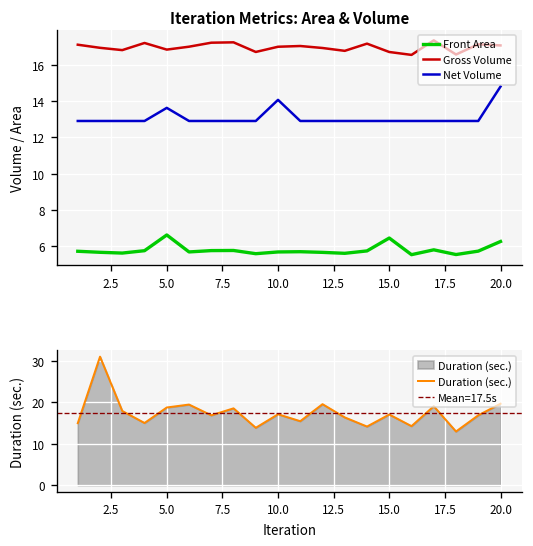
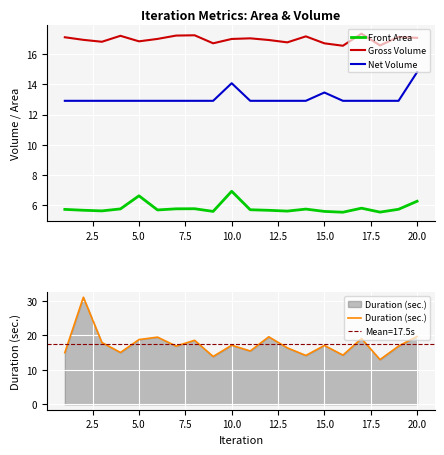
Iteration Metrics: Area & Volume, Net Volume, 5.0: 13.6 -> 12.9
Iteration Metrics: Area & Volume, Front Area, 10.0: 5.7 -> 6.9
Iteration Metrics: Area & Volume, Front Area, 15.0: 6.4 -> 5.6
Iteration Metrics: Area & Volume, Net Volume, 15.0: 12.9 -> 13.5
